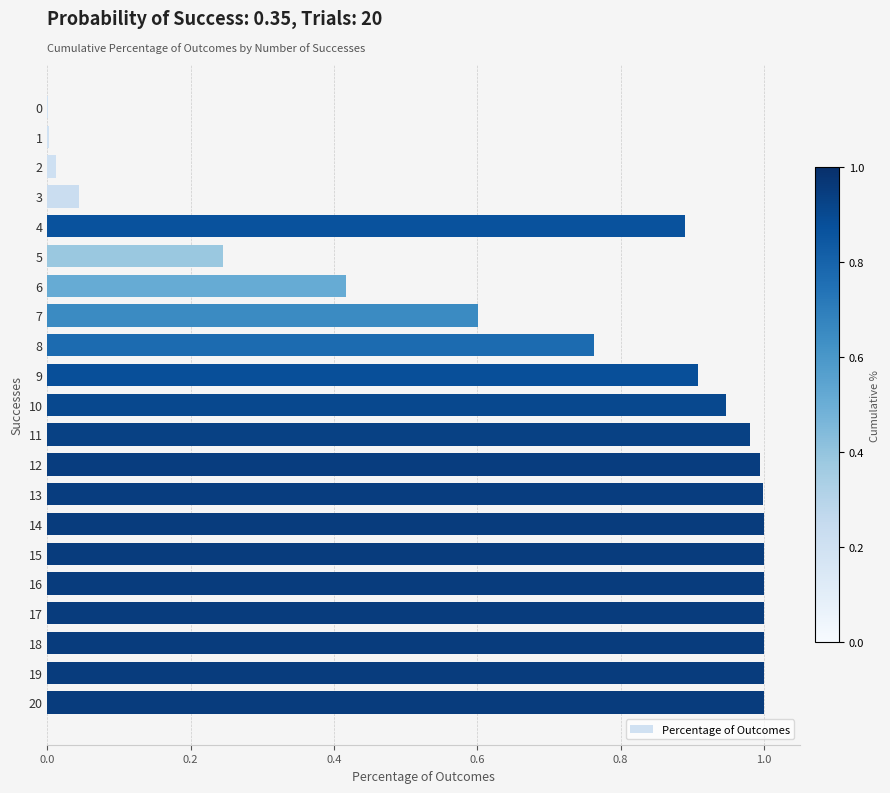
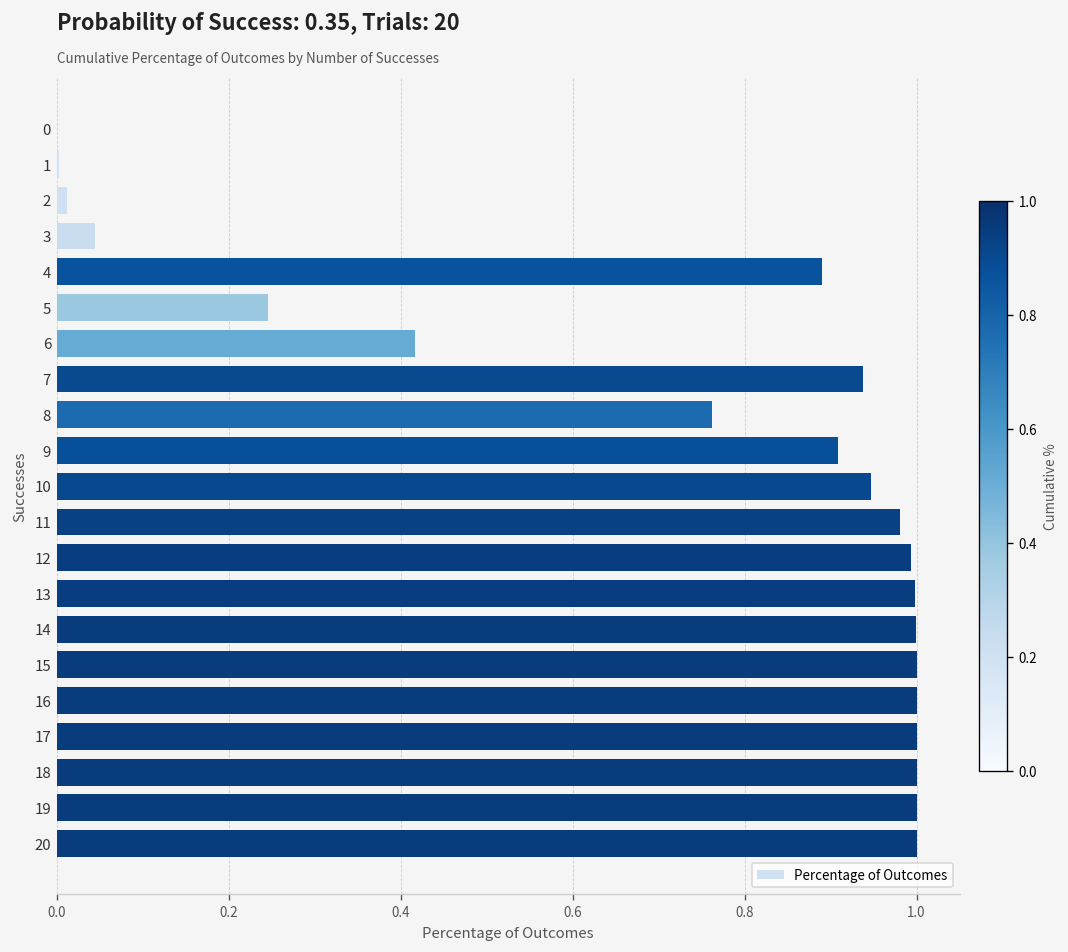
7: 0.60 -> 0.94
